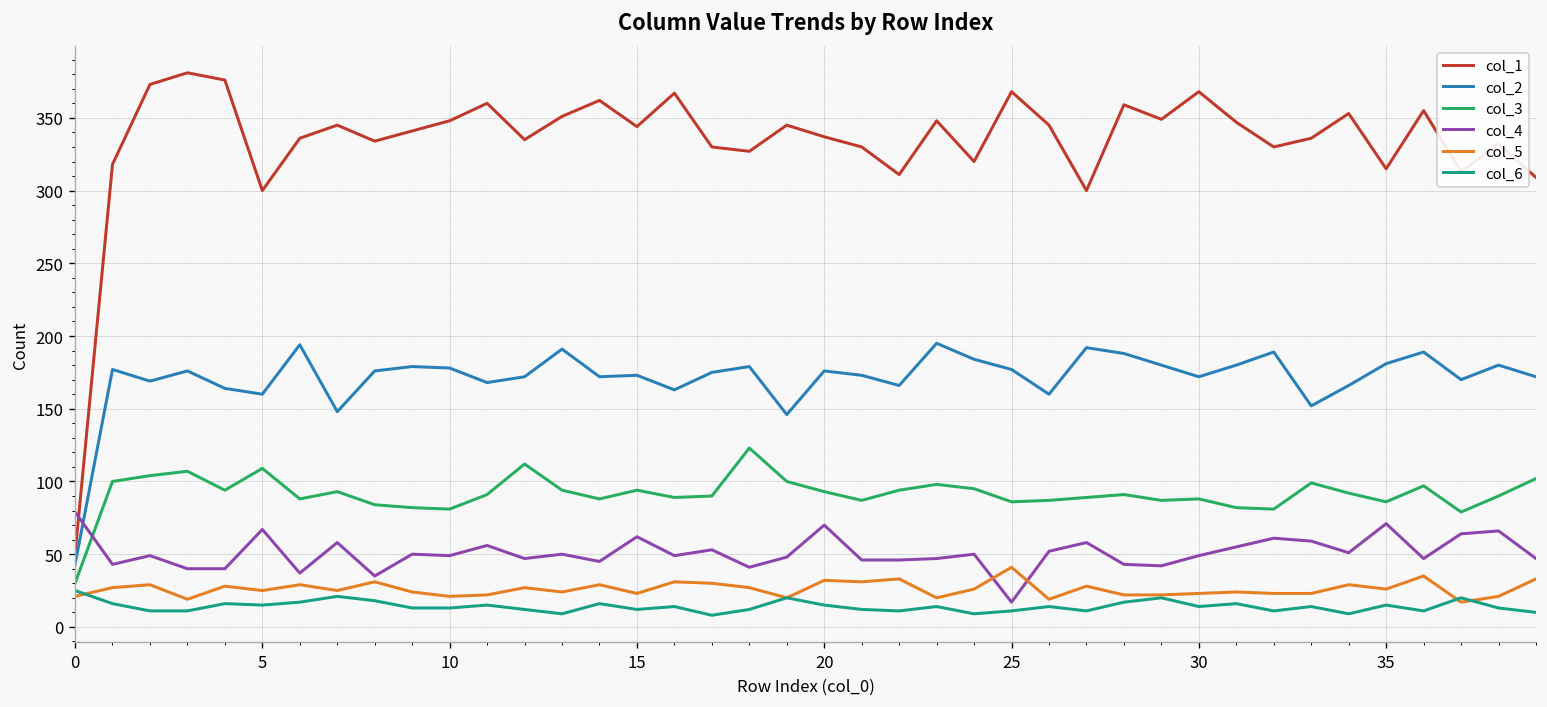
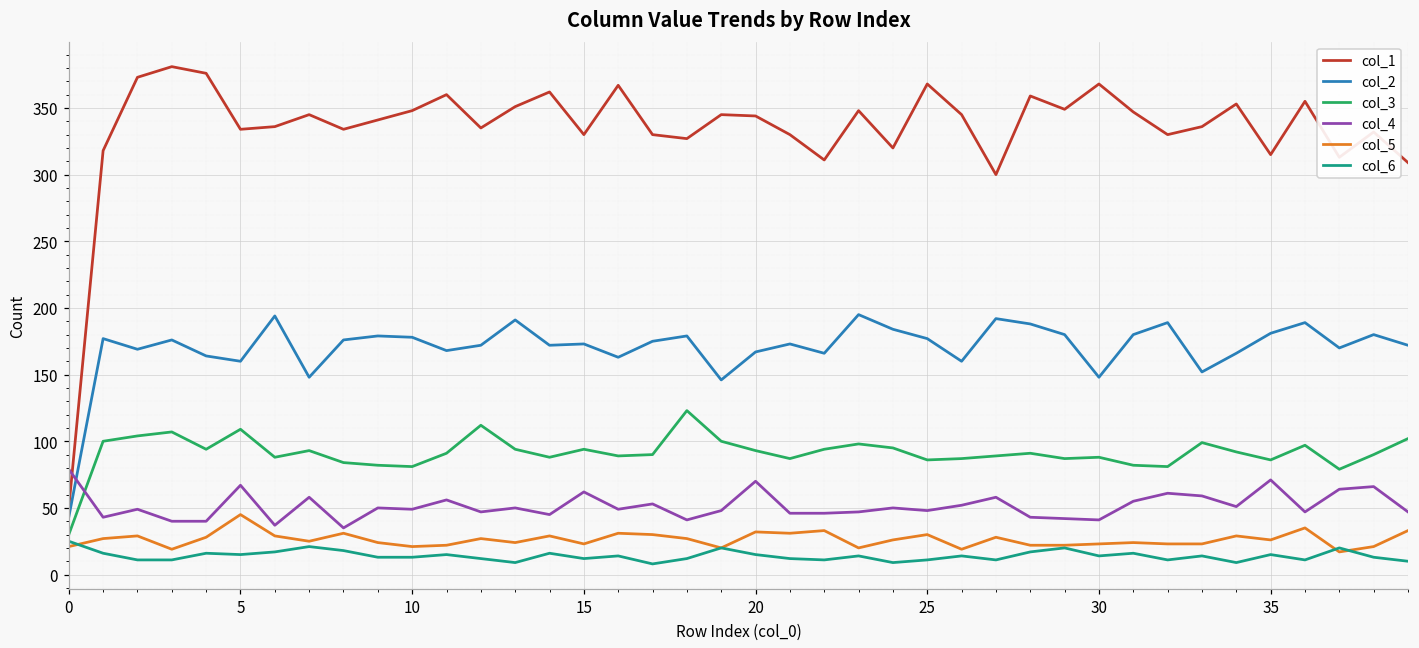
col_1, 5: 300 -> 334
col_5, 5: 25 -> 45
col_1, 15: 344 -> 330
col_1, 20: 337 -> 344
col_2, 20: 176 -> 167
col_4, 25: 17 -> 48
col_5, 25: 41 -> 30
col_2, 30: 172 -> 148
col_4, 30: 49 -> 41
